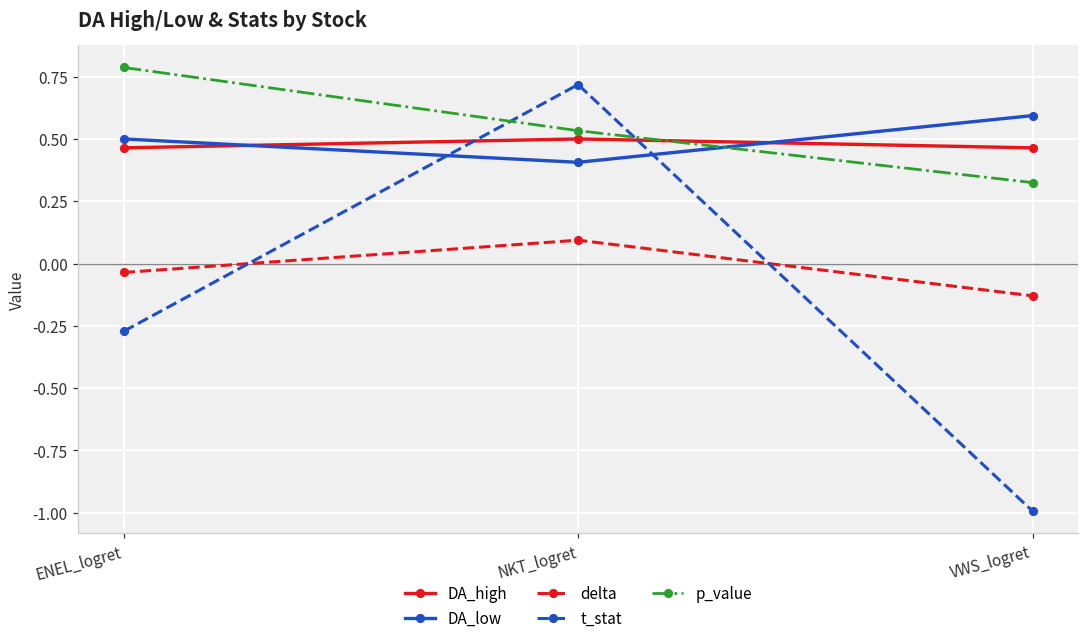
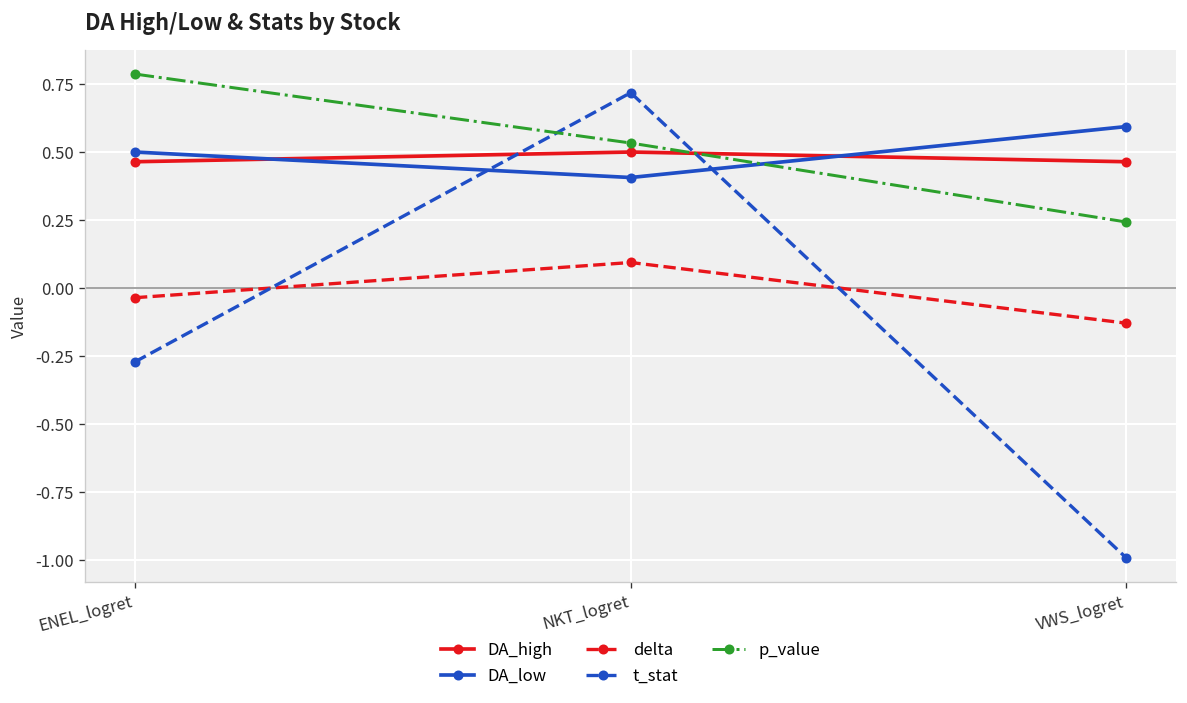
p_value, VWS_logret: 0.32 -> 0.24
